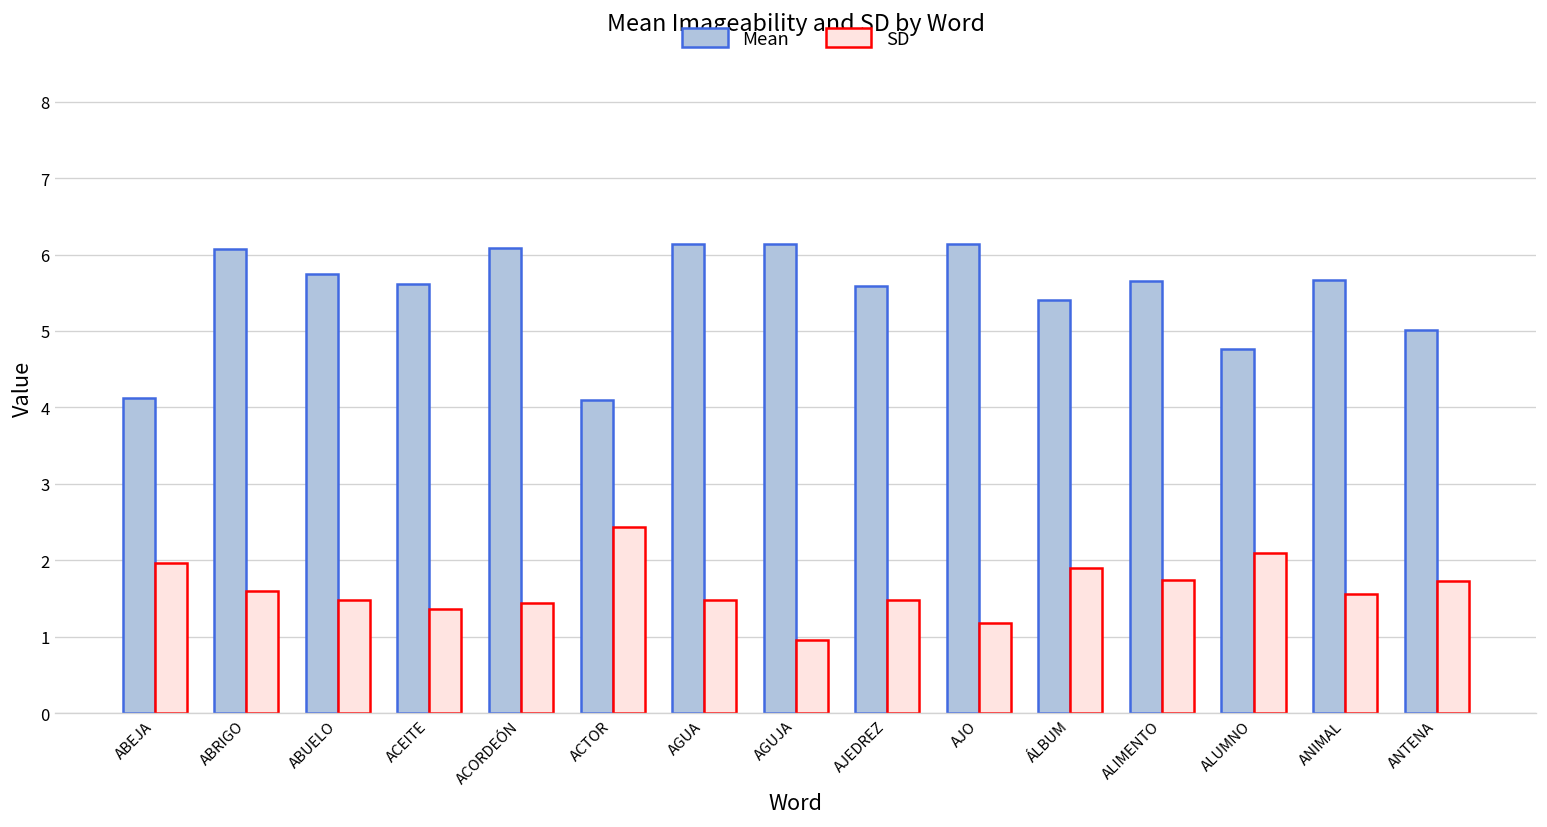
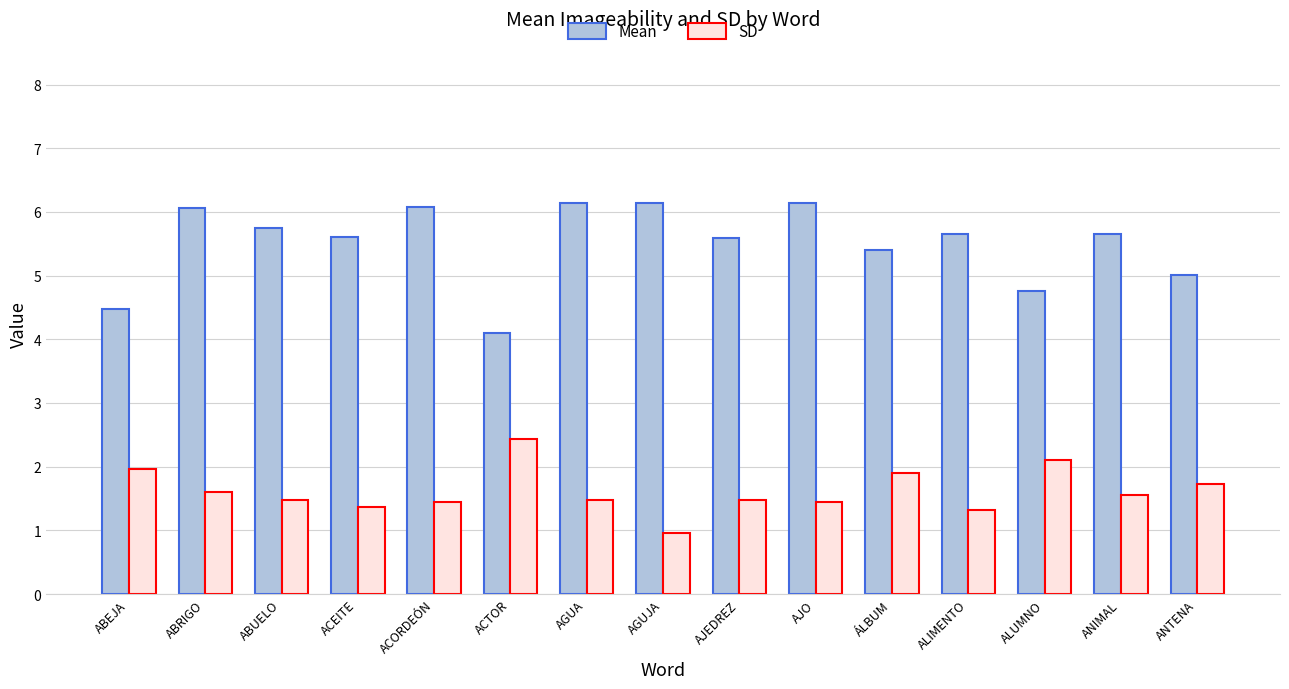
Mean, ABEJA: 4.1 -> 4.5
SD, AJO: 1.2 -> 1.4
SD, ALIMENTO: 1.7 -> 1.3
